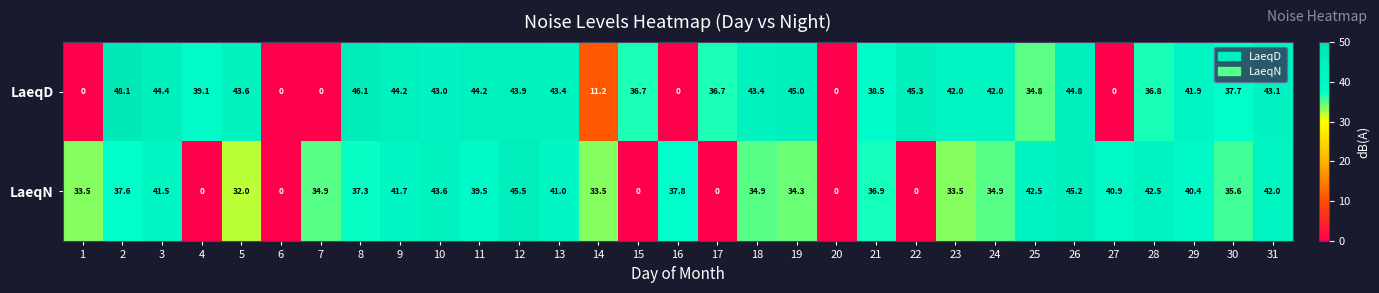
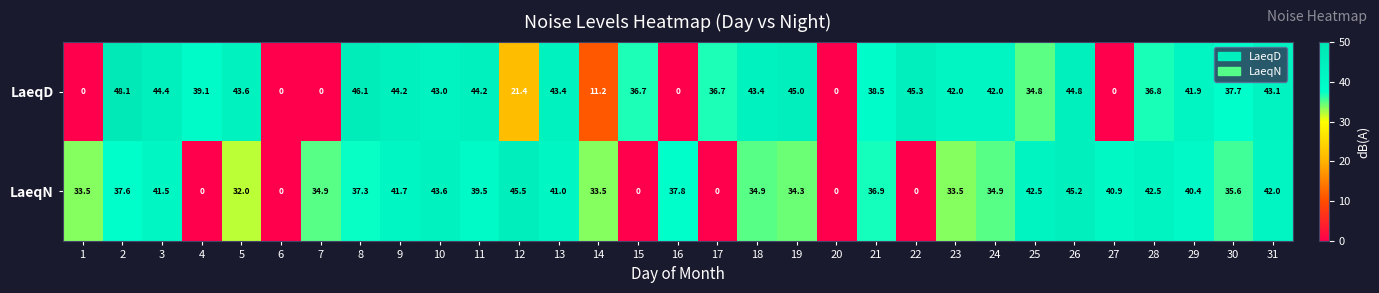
LaeqD, 12: 43.9 -> 21.4
